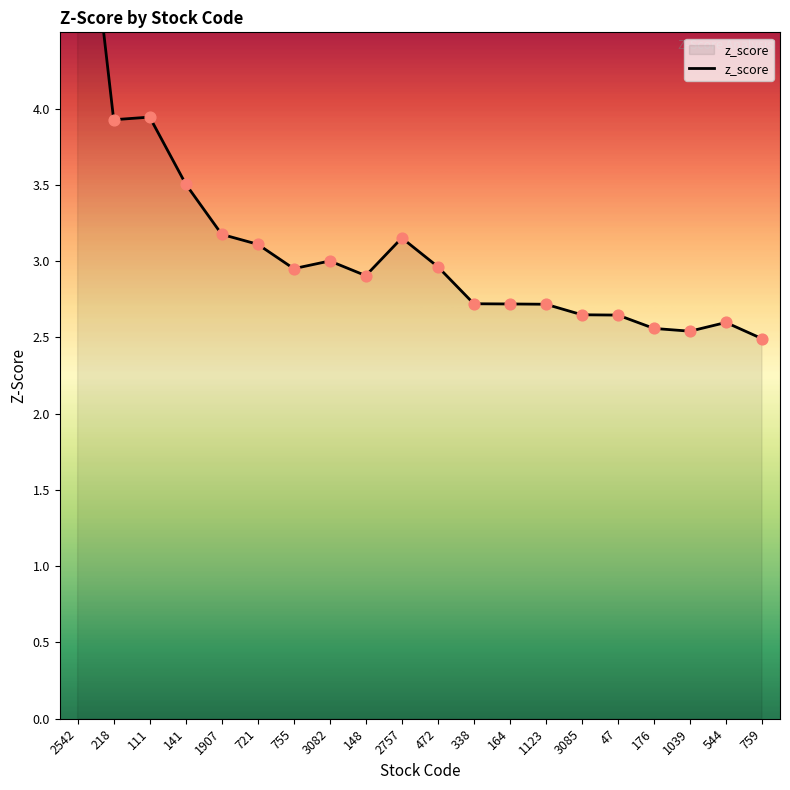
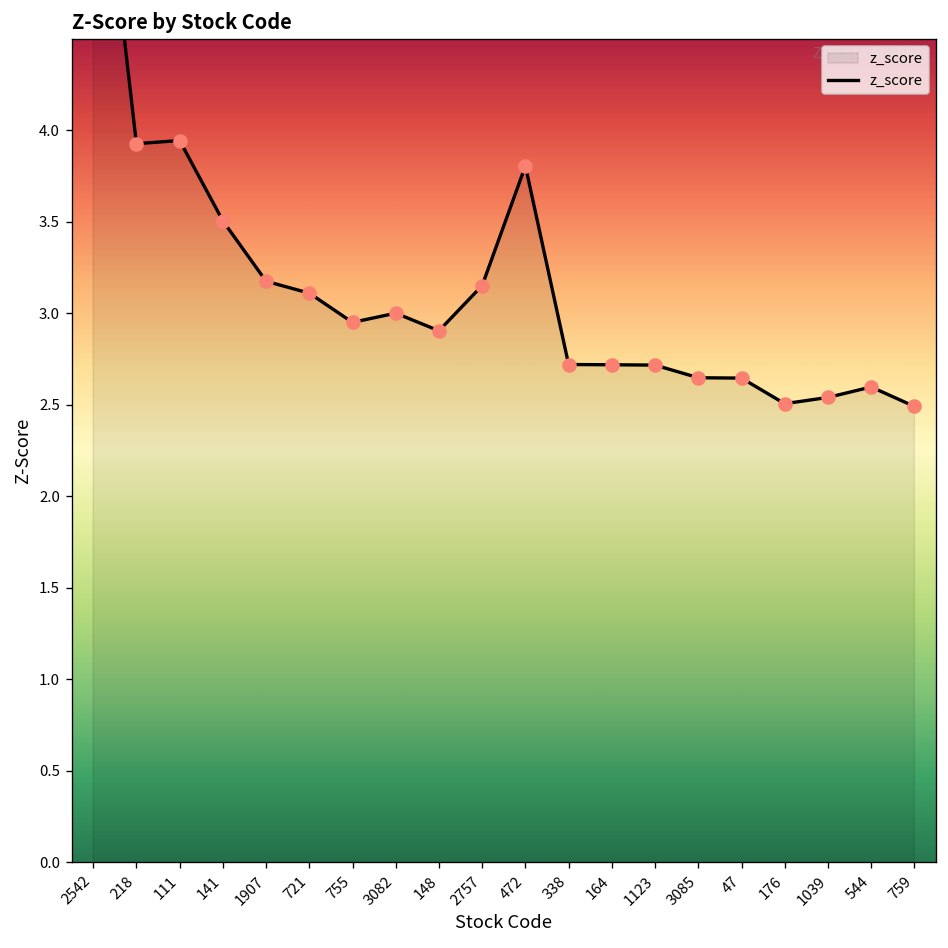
472: 2.96 -> 3.81
176: 2.56 -> 2.51
